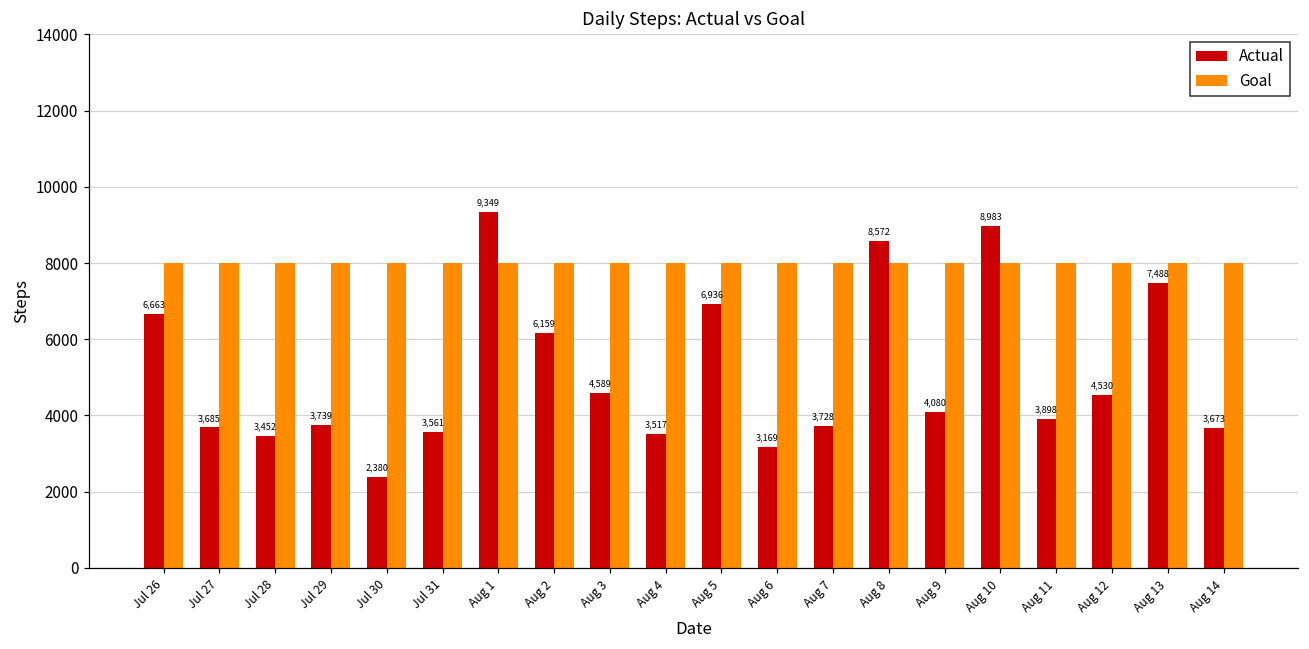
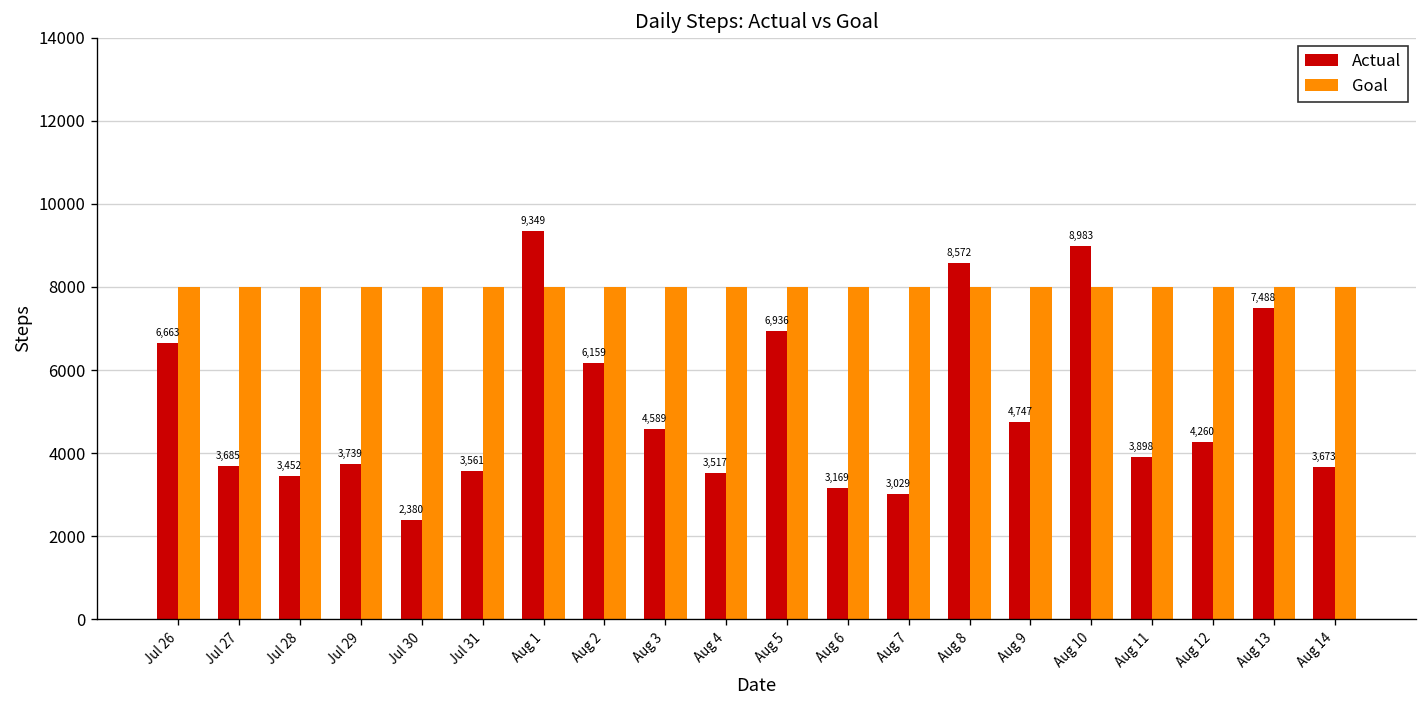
Actual, Aug 7: 3,728 -> 3,029
Actual, Aug 9: 4,080 -> 4,747
Actual, Aug 12: 4,530 -> 4,260
